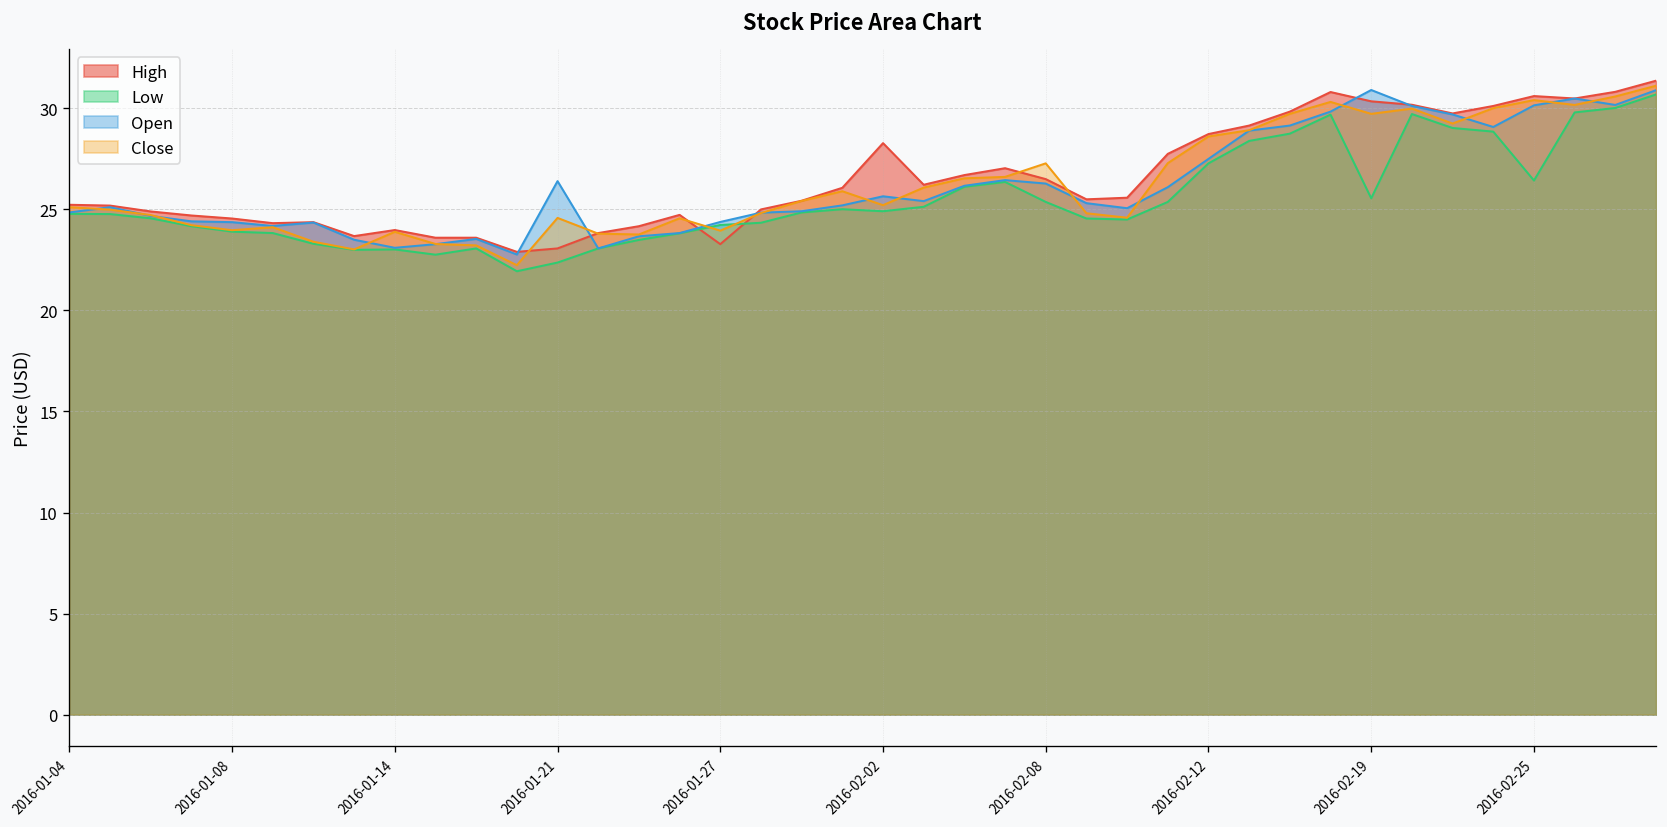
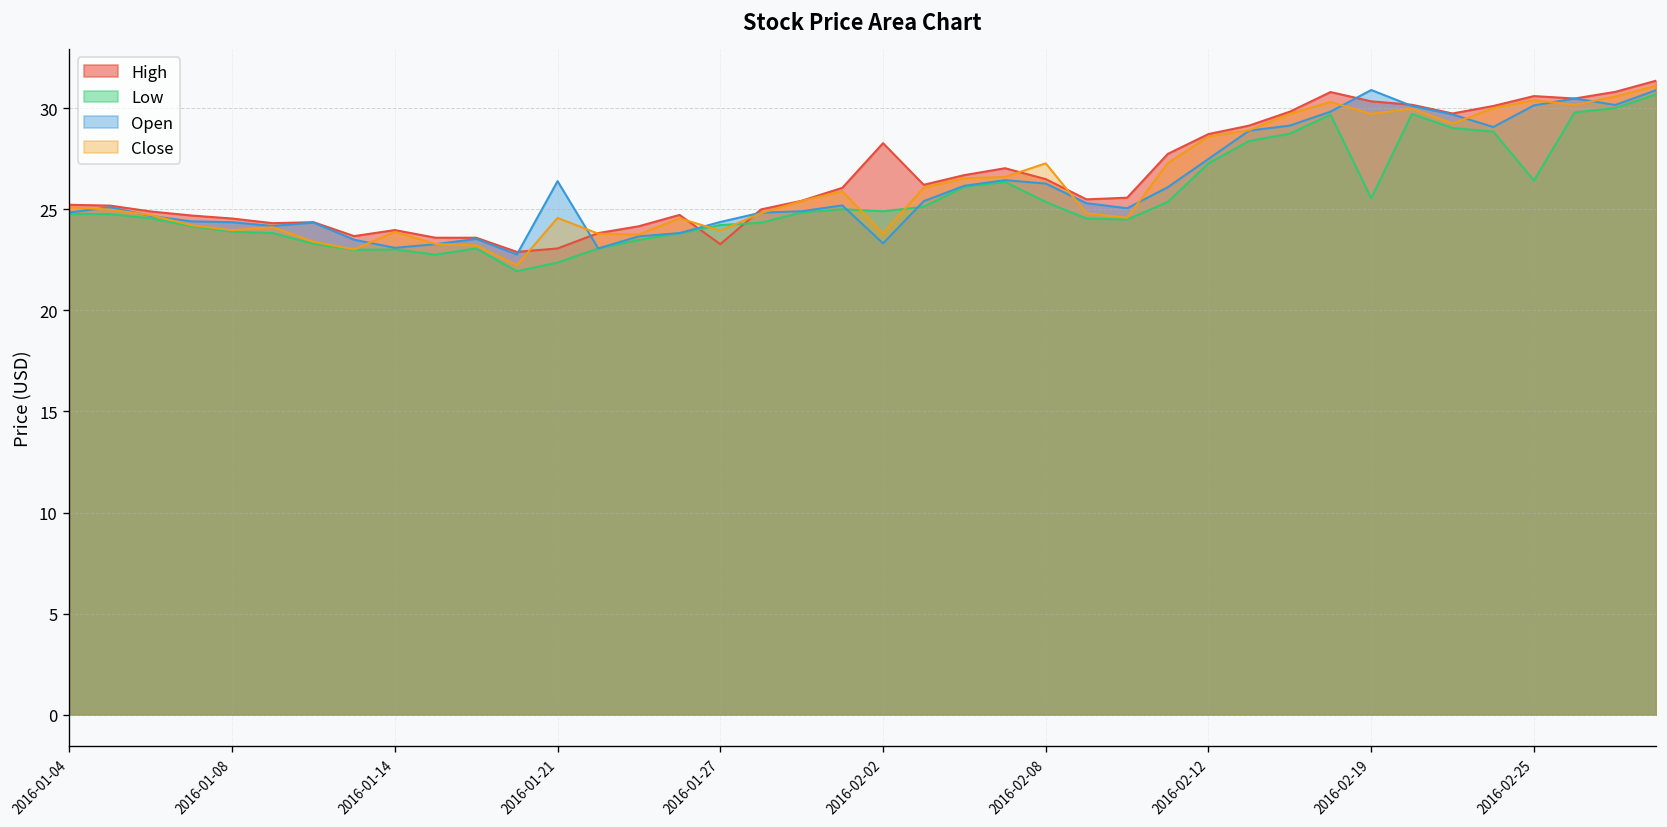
Open, 2016-02-02: 25.7 -> 23.3
Close, 2016-02-02: 25.2 -> 23.8
